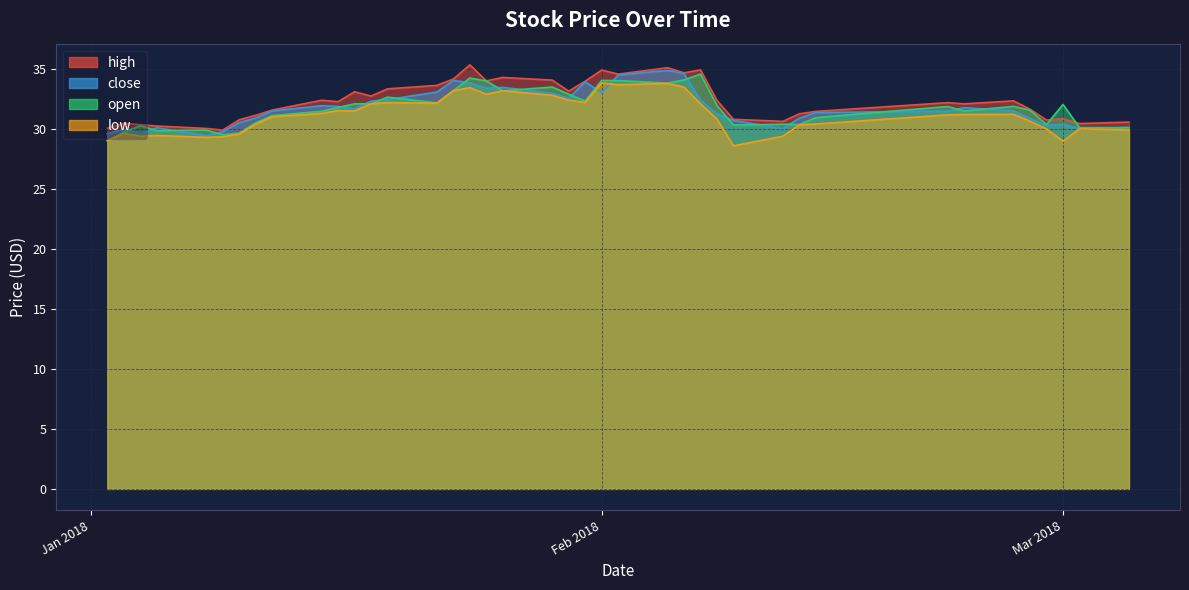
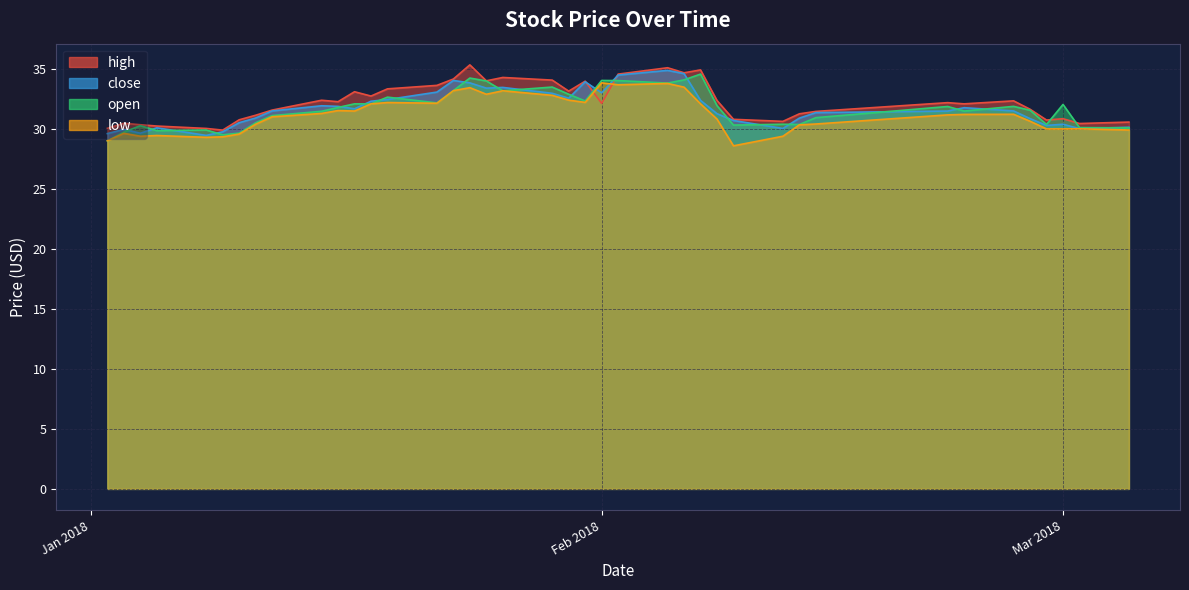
high, Feb 2018: 34.9 -> 32.1
low, Mar 2018: 29.0 -> 30.0
